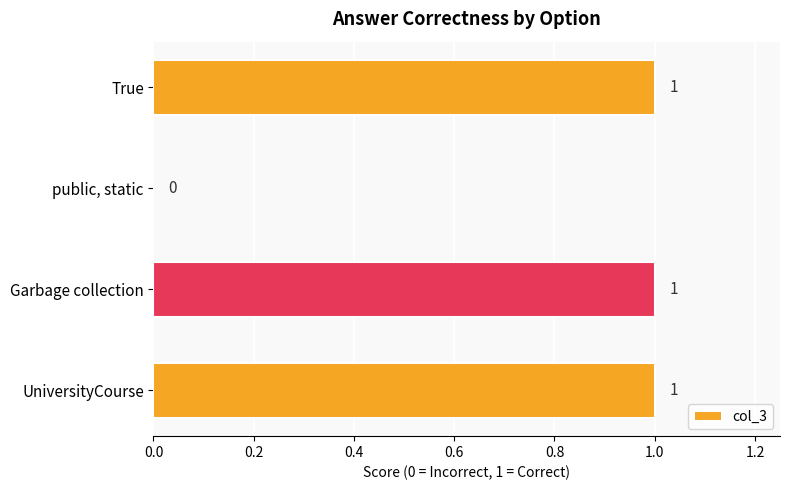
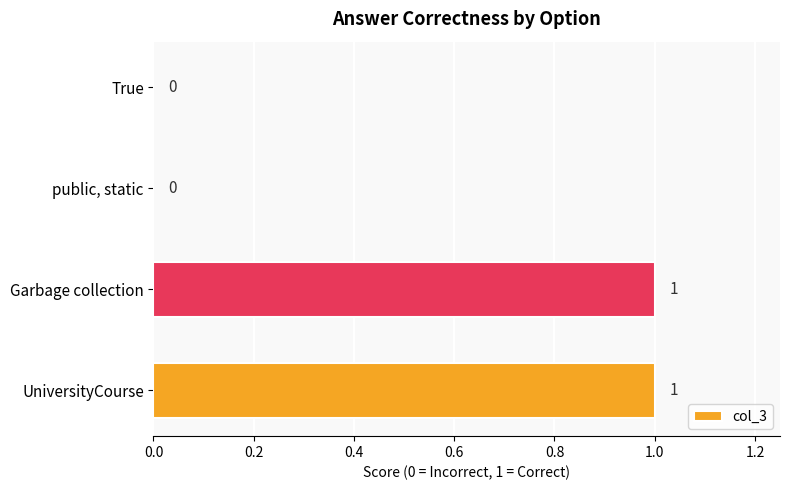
True: 1 -> 0
